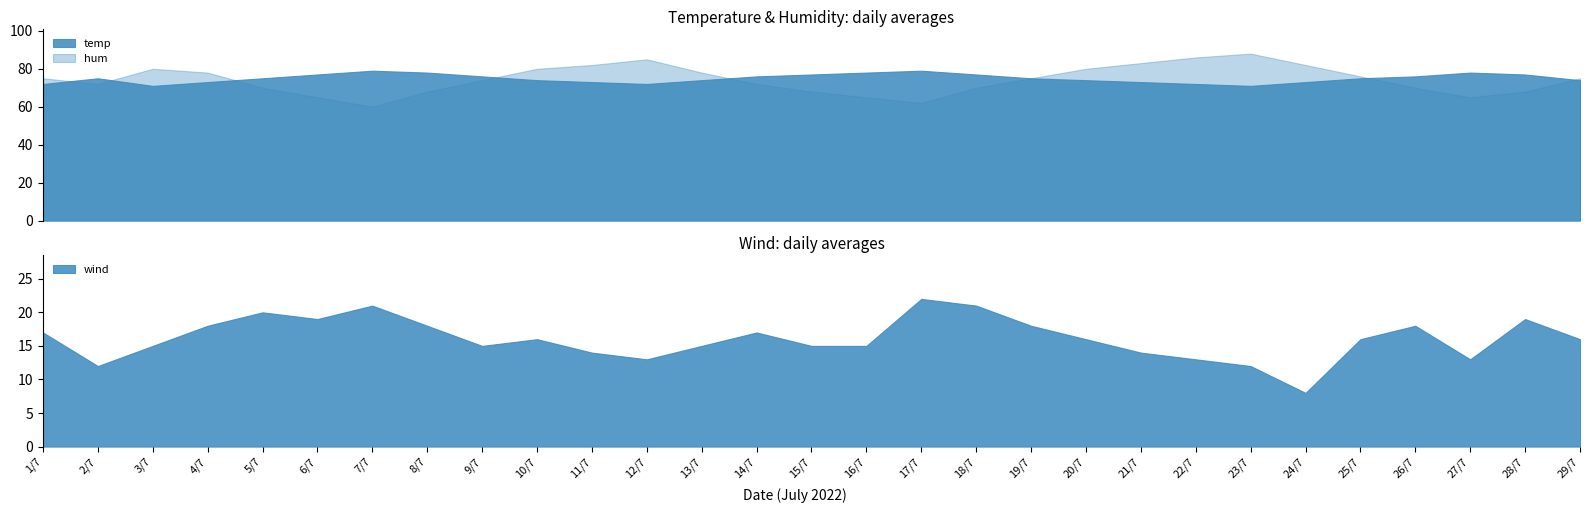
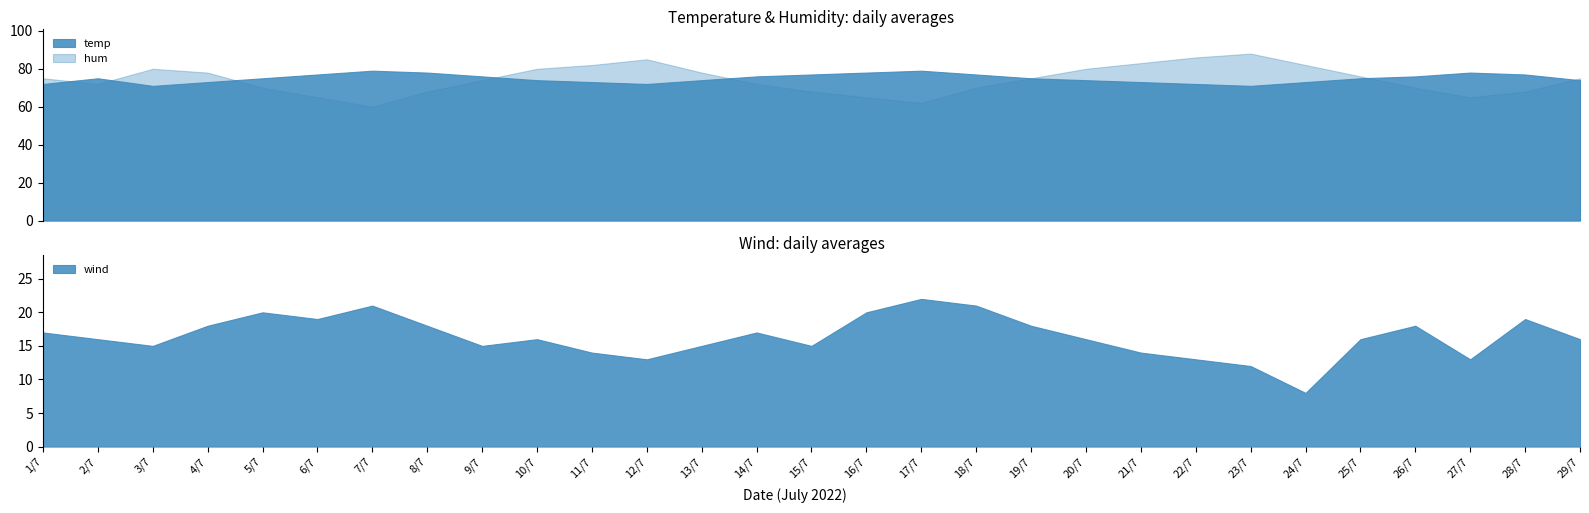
Wind: daily averages, 2/7: 12 -> 16
Wind: daily averages, 16/7: 15 -> 20
